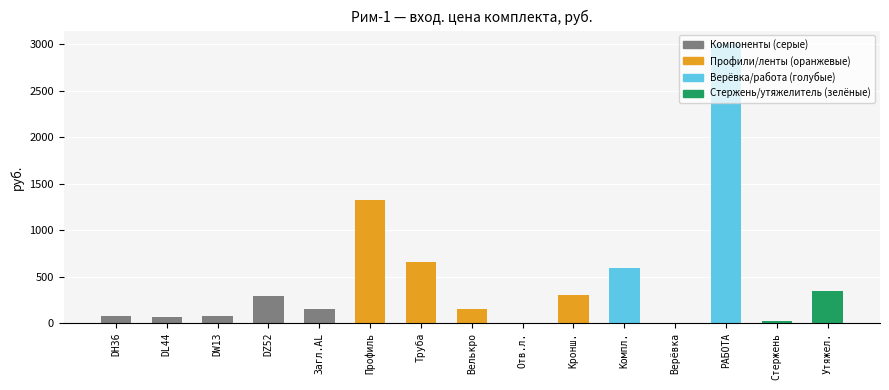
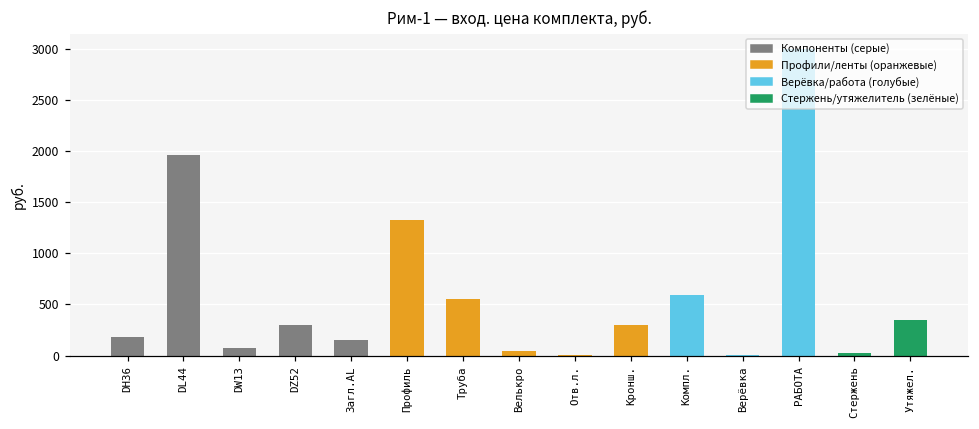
DH36: 100 -> 200
DL44: 100 -> 2000
Труба: 700 -> 600
Велькро: 100 -> 0
